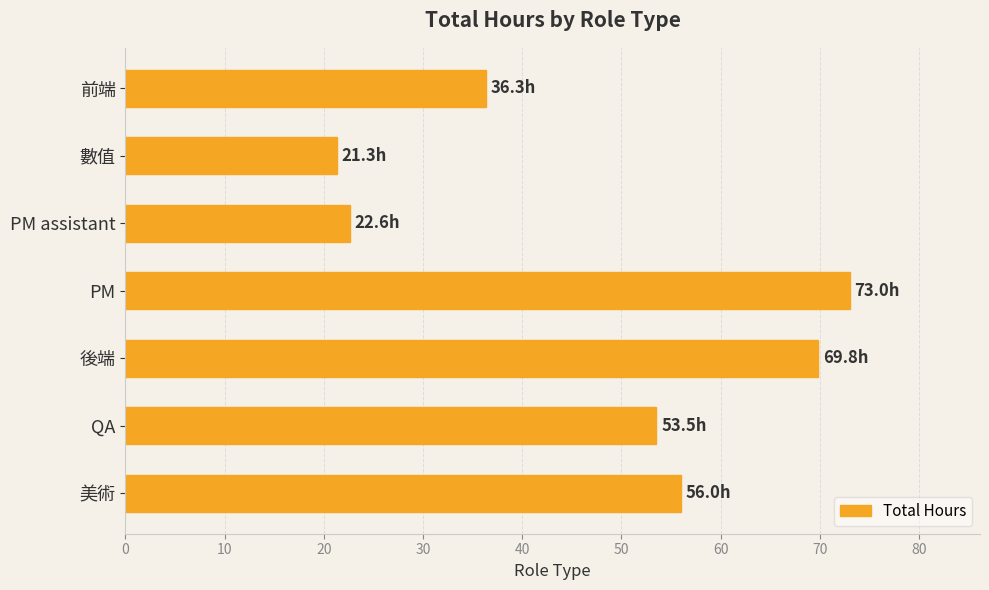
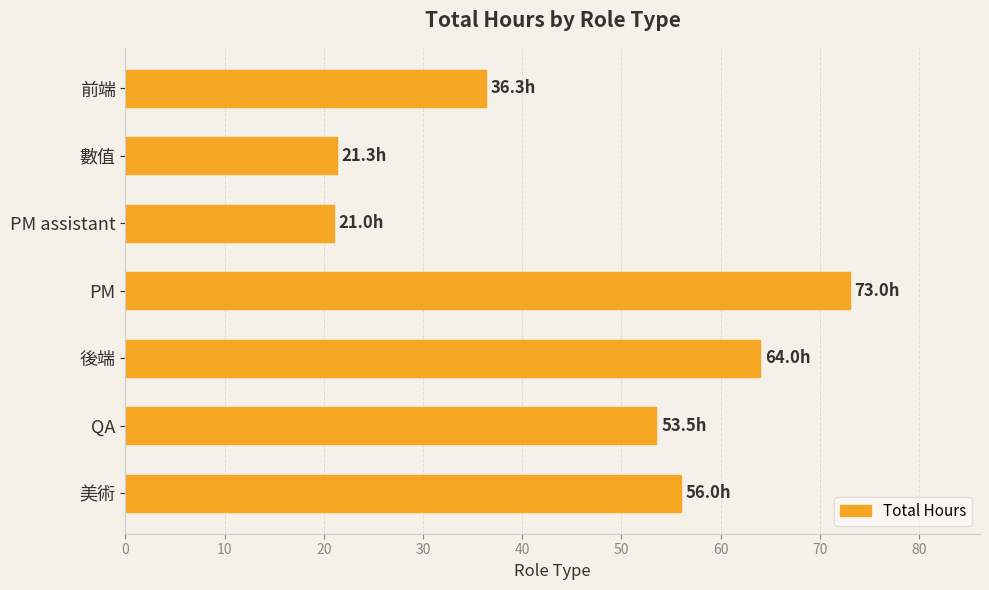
PM assistant: 22.6h -> 21.0h
後端: 69.8h -> 64.0h
